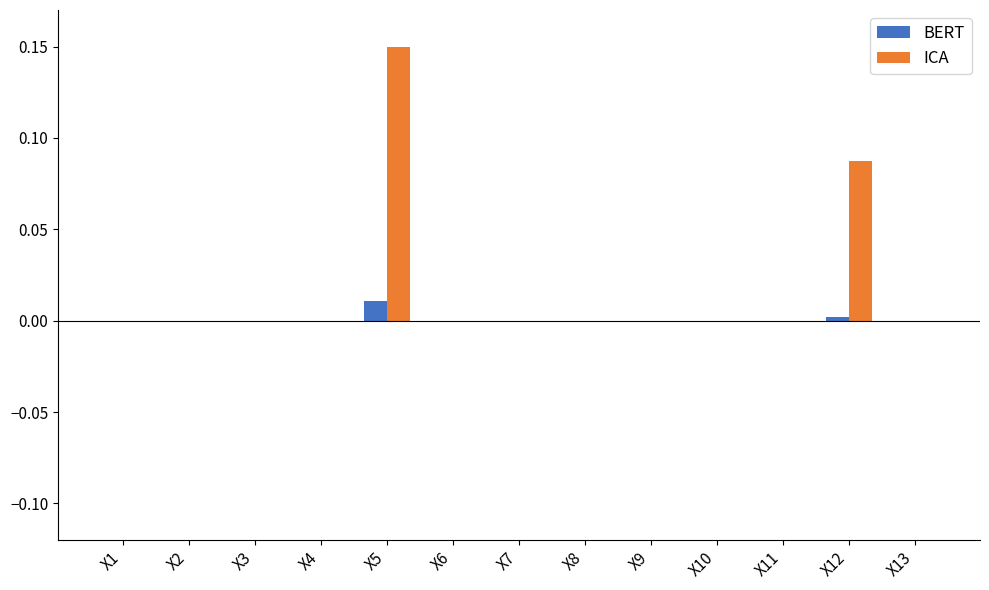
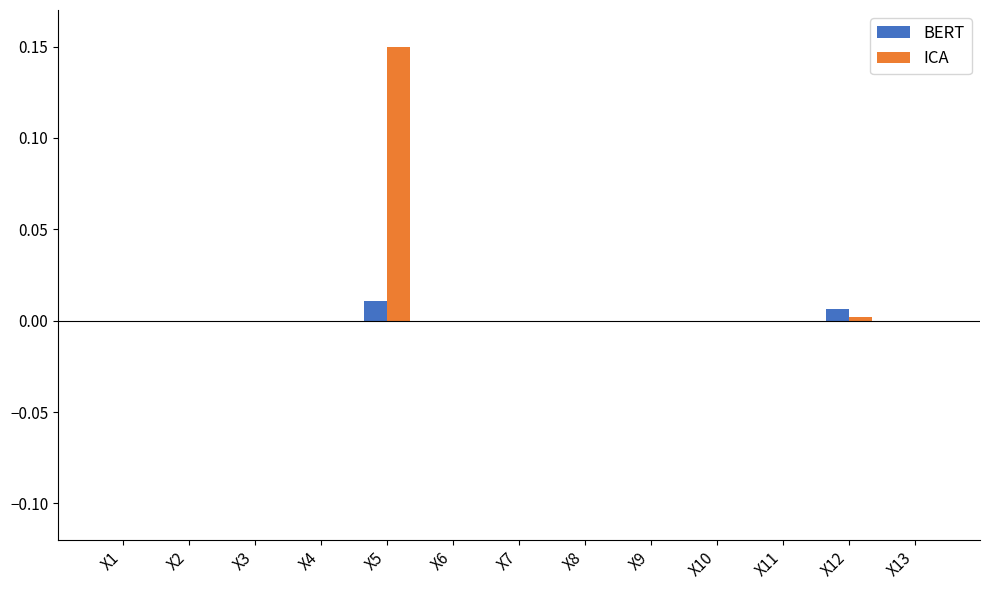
BERT, X12: 0.002 -> 0.007
ICA, X12: 0.088 -> 0.002
